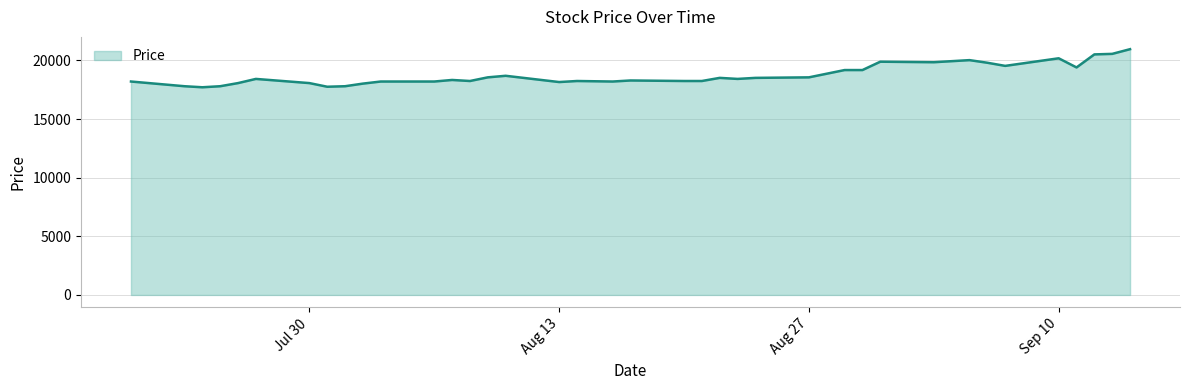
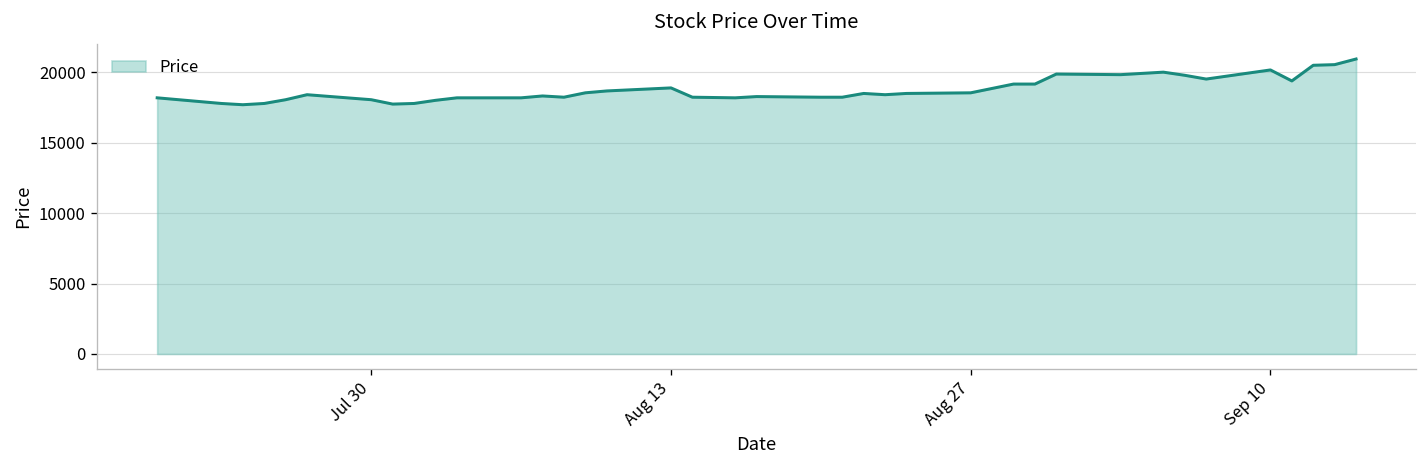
Aug 13: 18200 -> 18900
